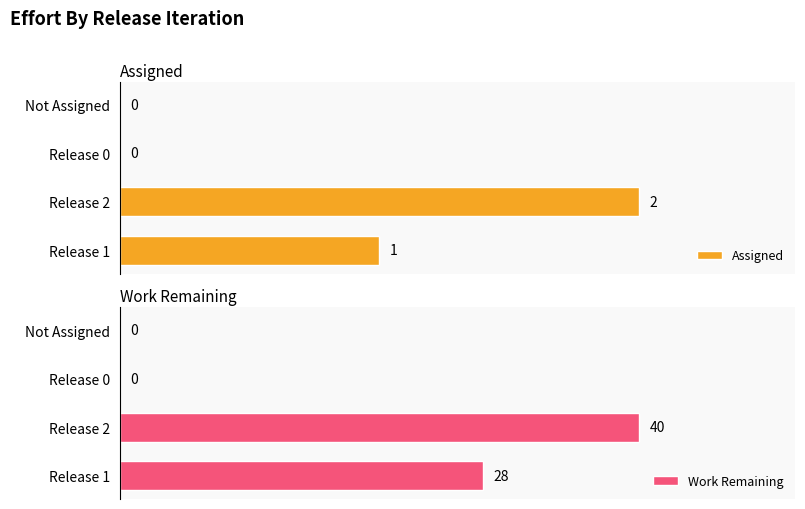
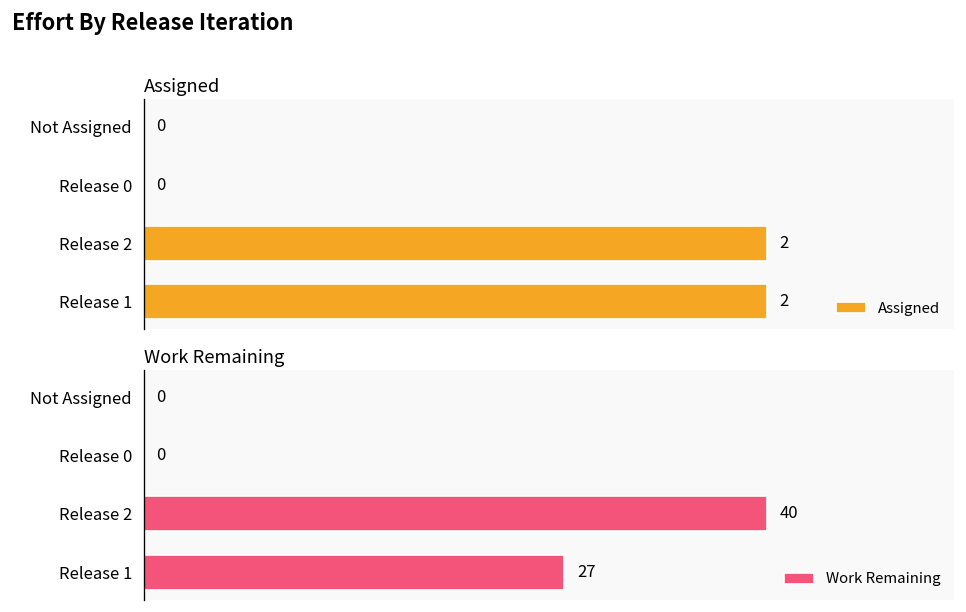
Assigned, Release 1: 1 -> 2
Work Remaining, Release 1: 28 -> 27
